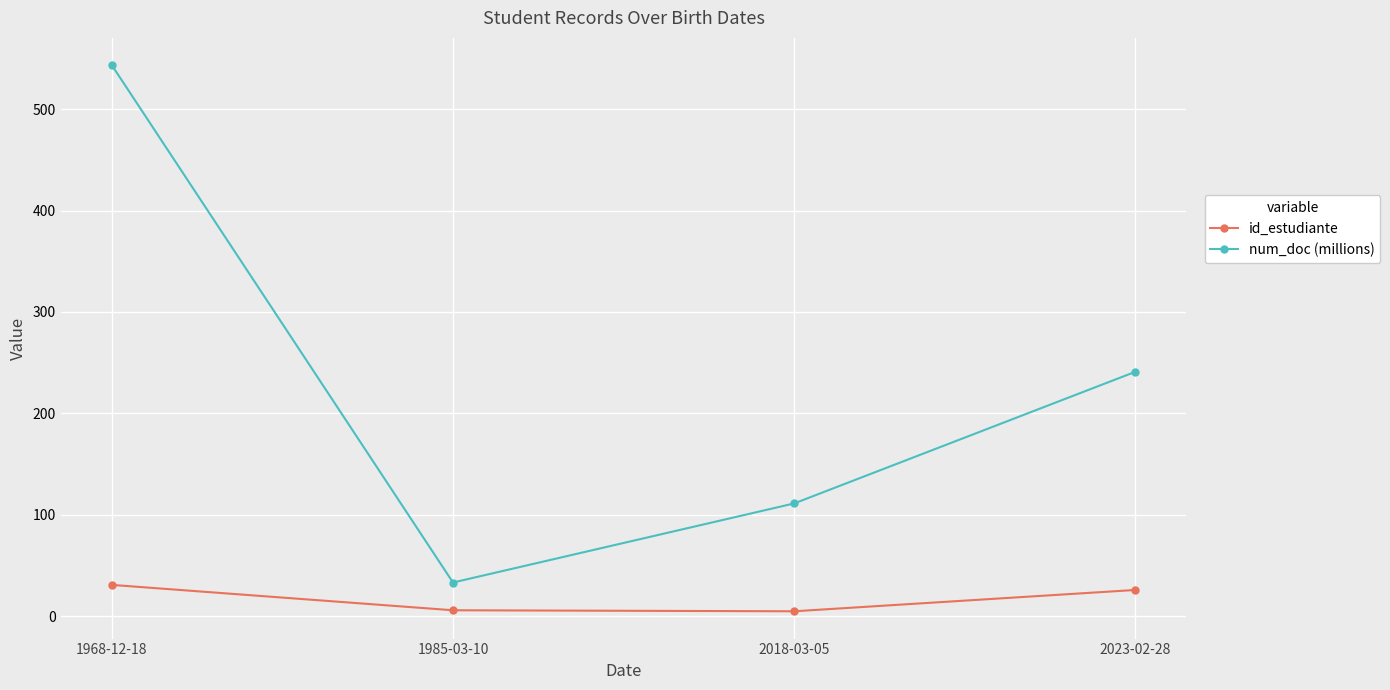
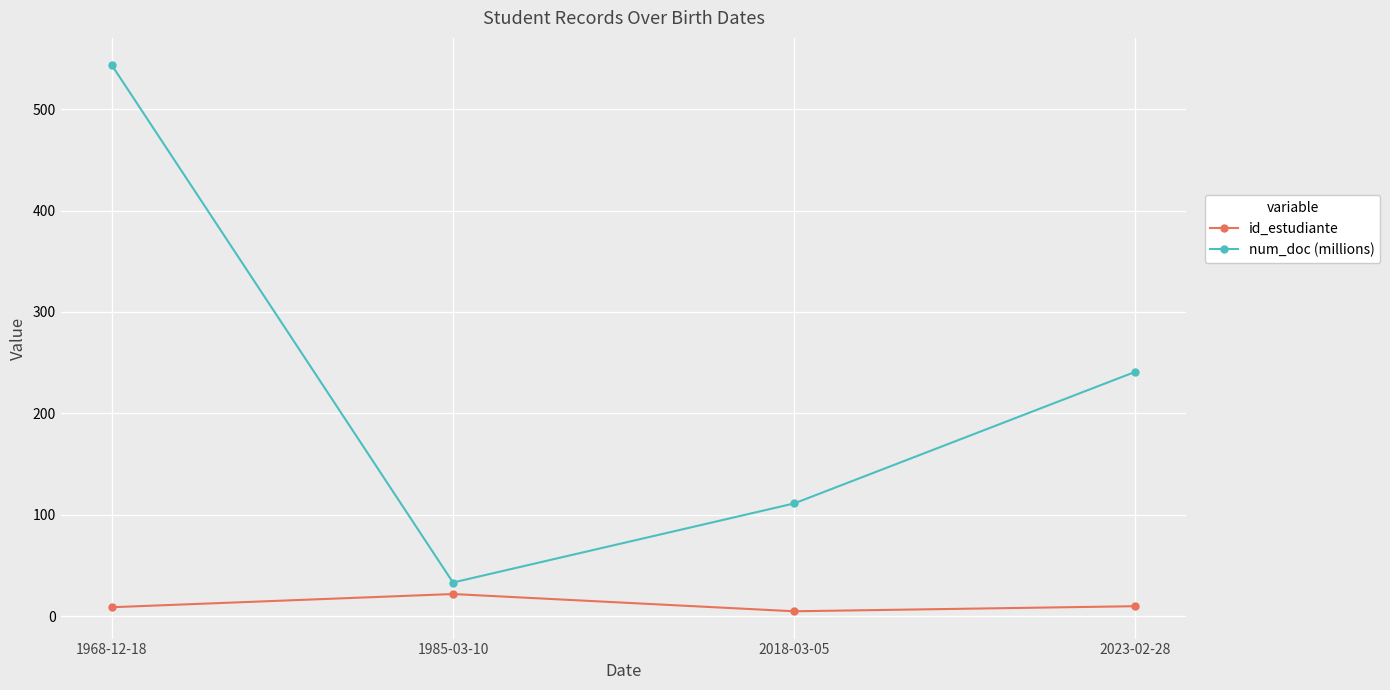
id_estudiante, 1968-12-18: 31 -> 9
id_estudiante, 1985-03-10: 6 -> 22
id_estudiante, 2023-02-28: 26 -> 10
